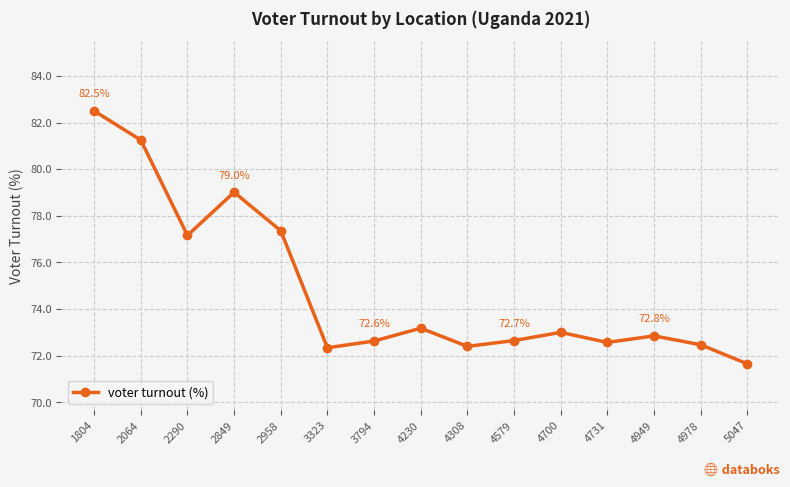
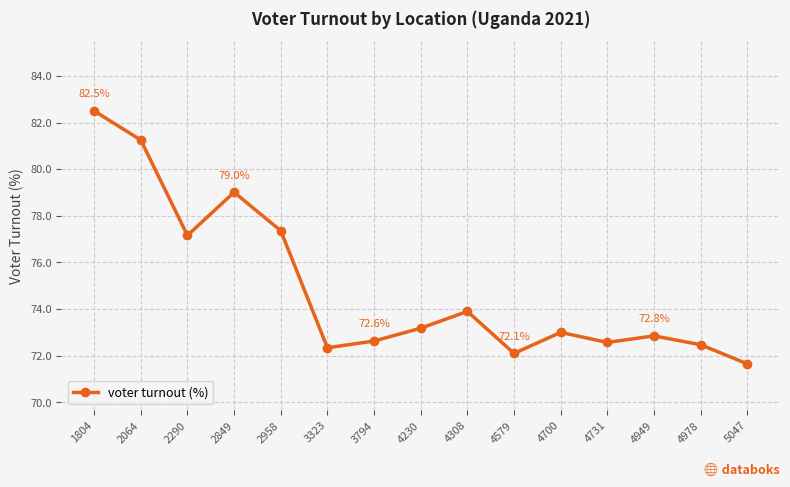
4308: 72.4 -> 73.9
4579: 72.7% -> 72.1%
